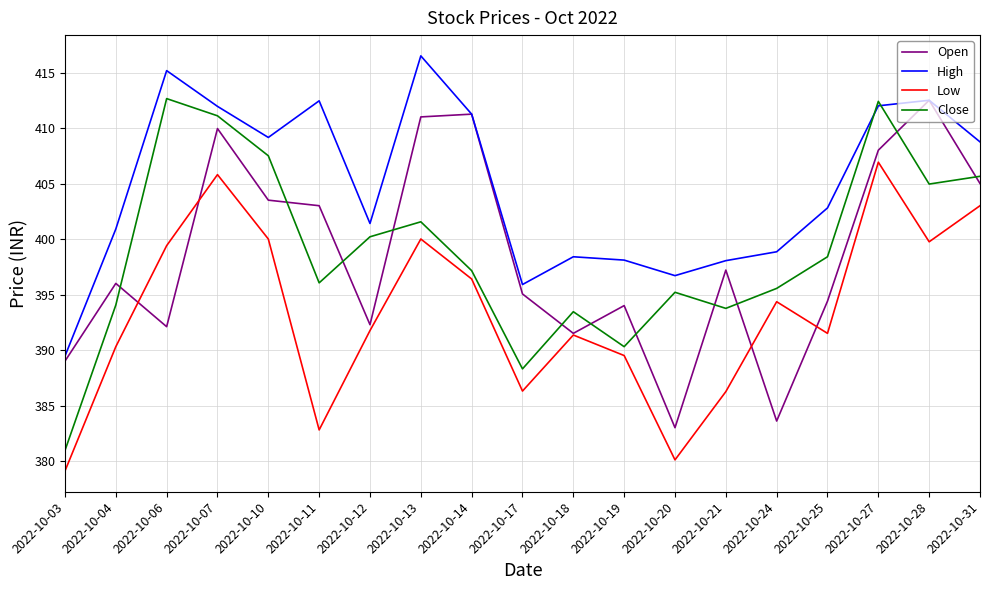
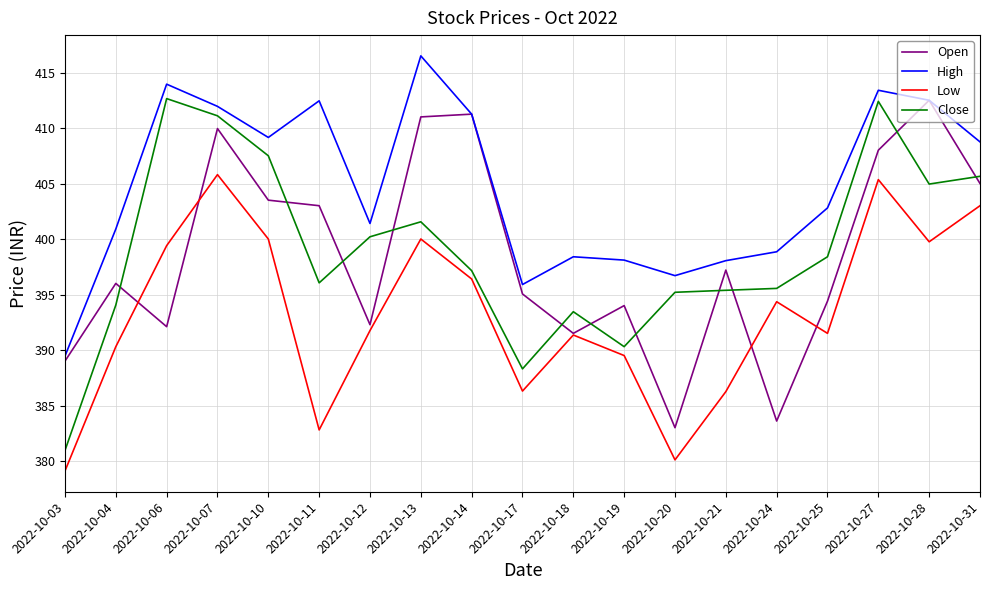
High, 2022-10-06: 415.2 -> 414.0
Close, 2022-10-21: 393.8 -> 395.4
High, 2022-10-27: 412.0 -> 413.4
Low, 2022-10-27: 406.9 -> 405.4
